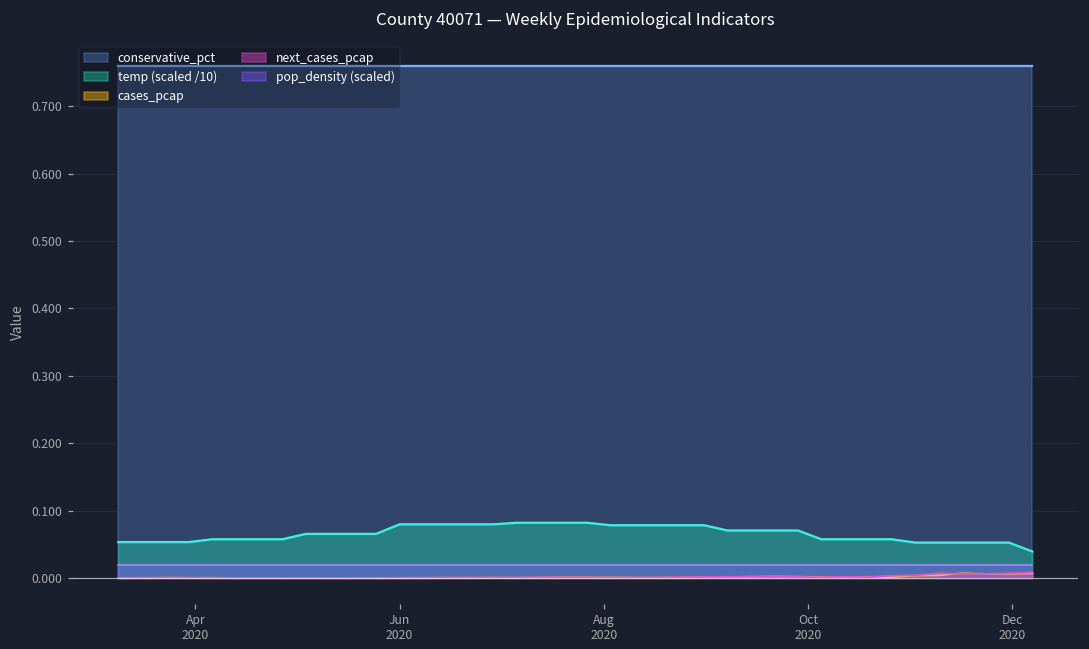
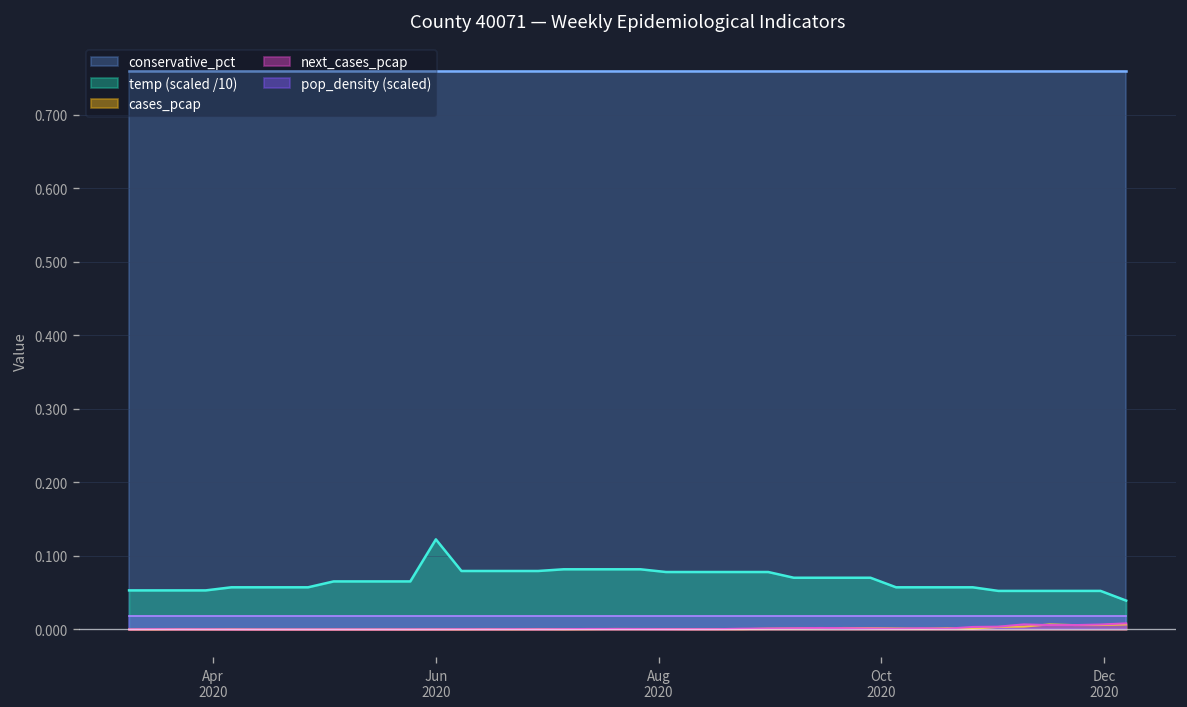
temp (scaled /10), Jun 2020: 0.08 -> 0.12
